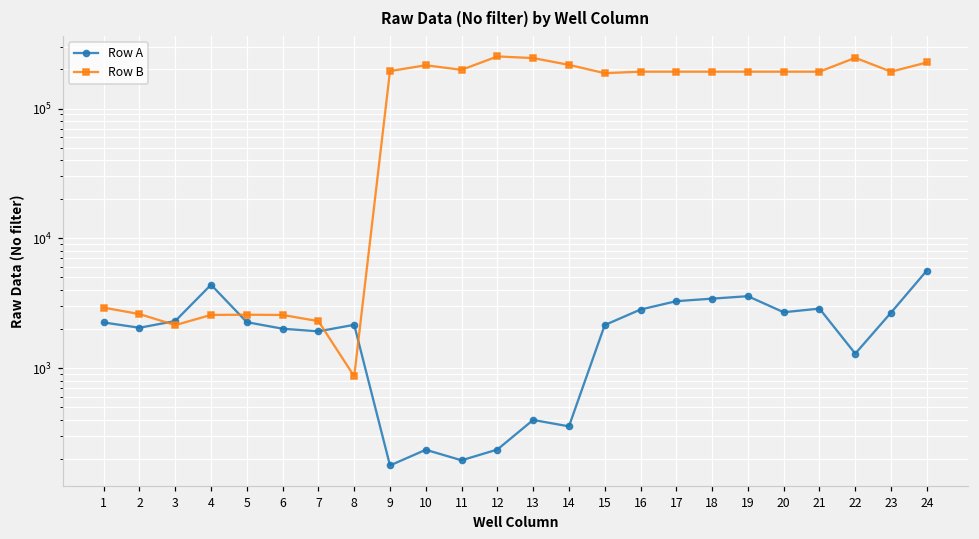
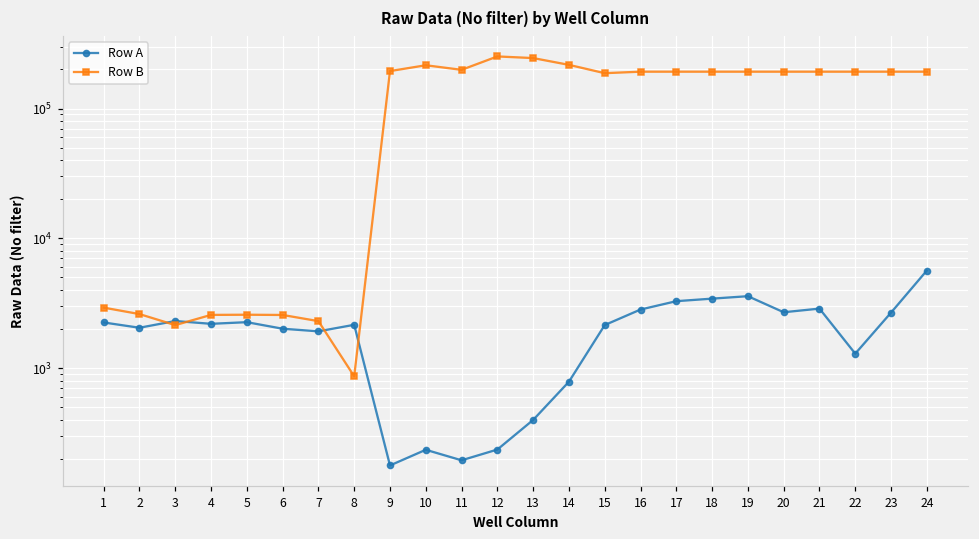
Row A, 4: 4400 -> 2200
Row A, 14: 360 -> 800
Row B, 22: 250000 -> 190000
Row B, 24: 230000 -> 190000
